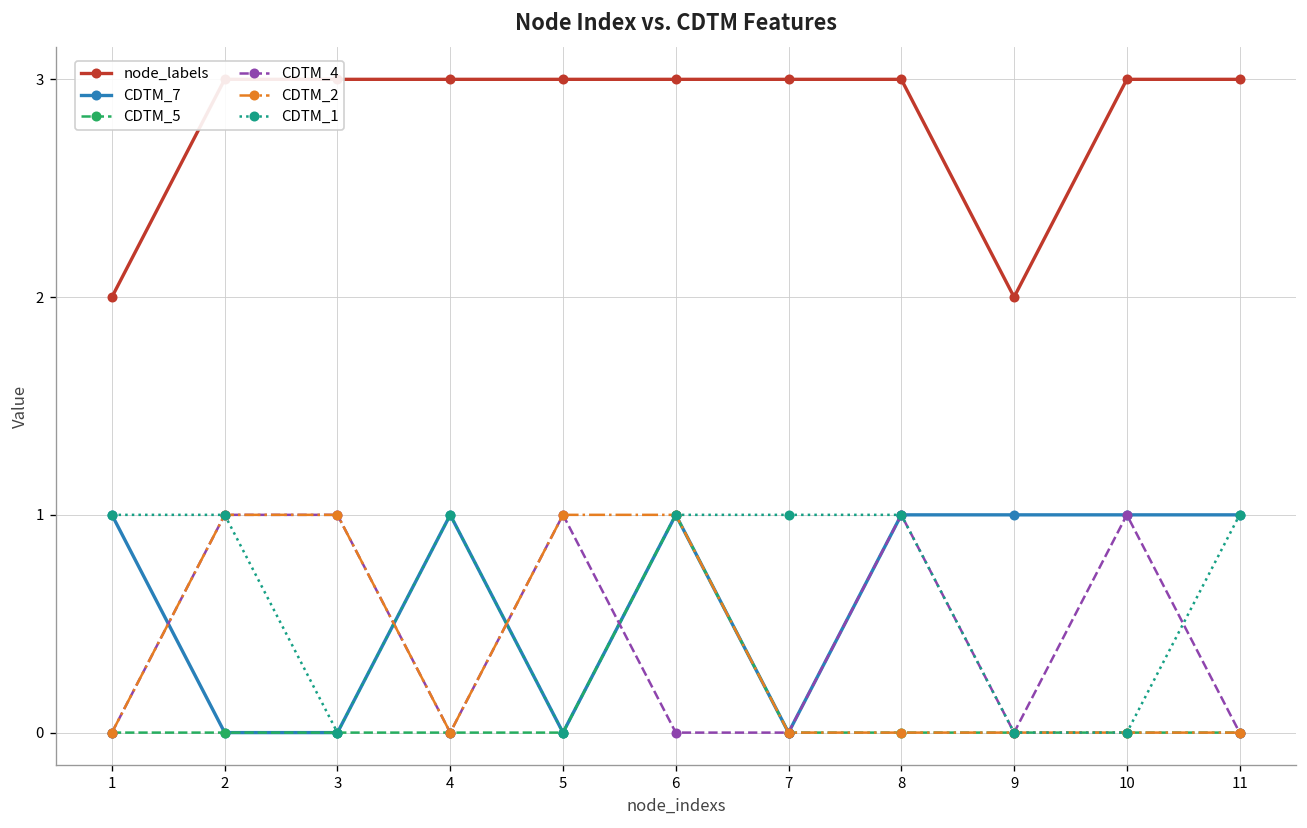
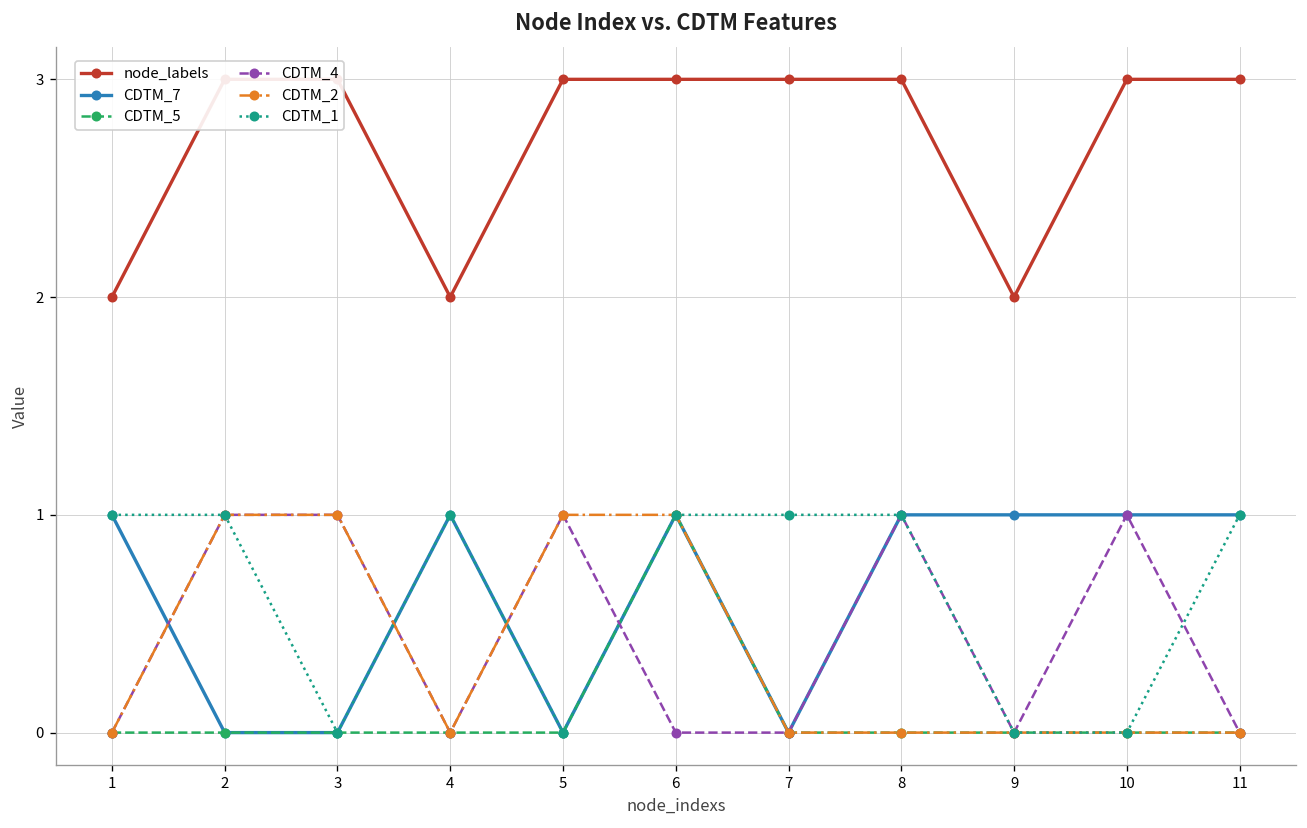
node_labels, 4: 3 -> 2
